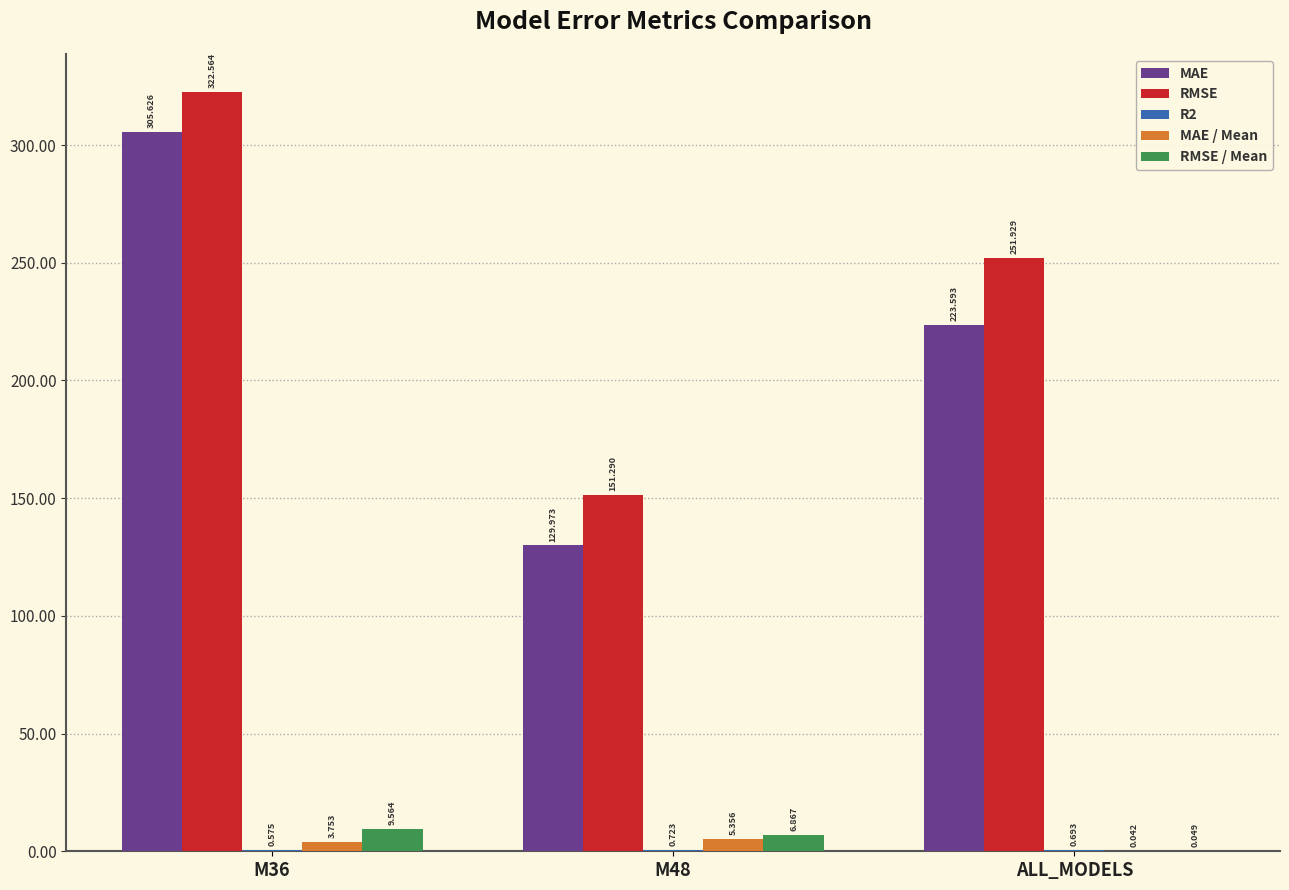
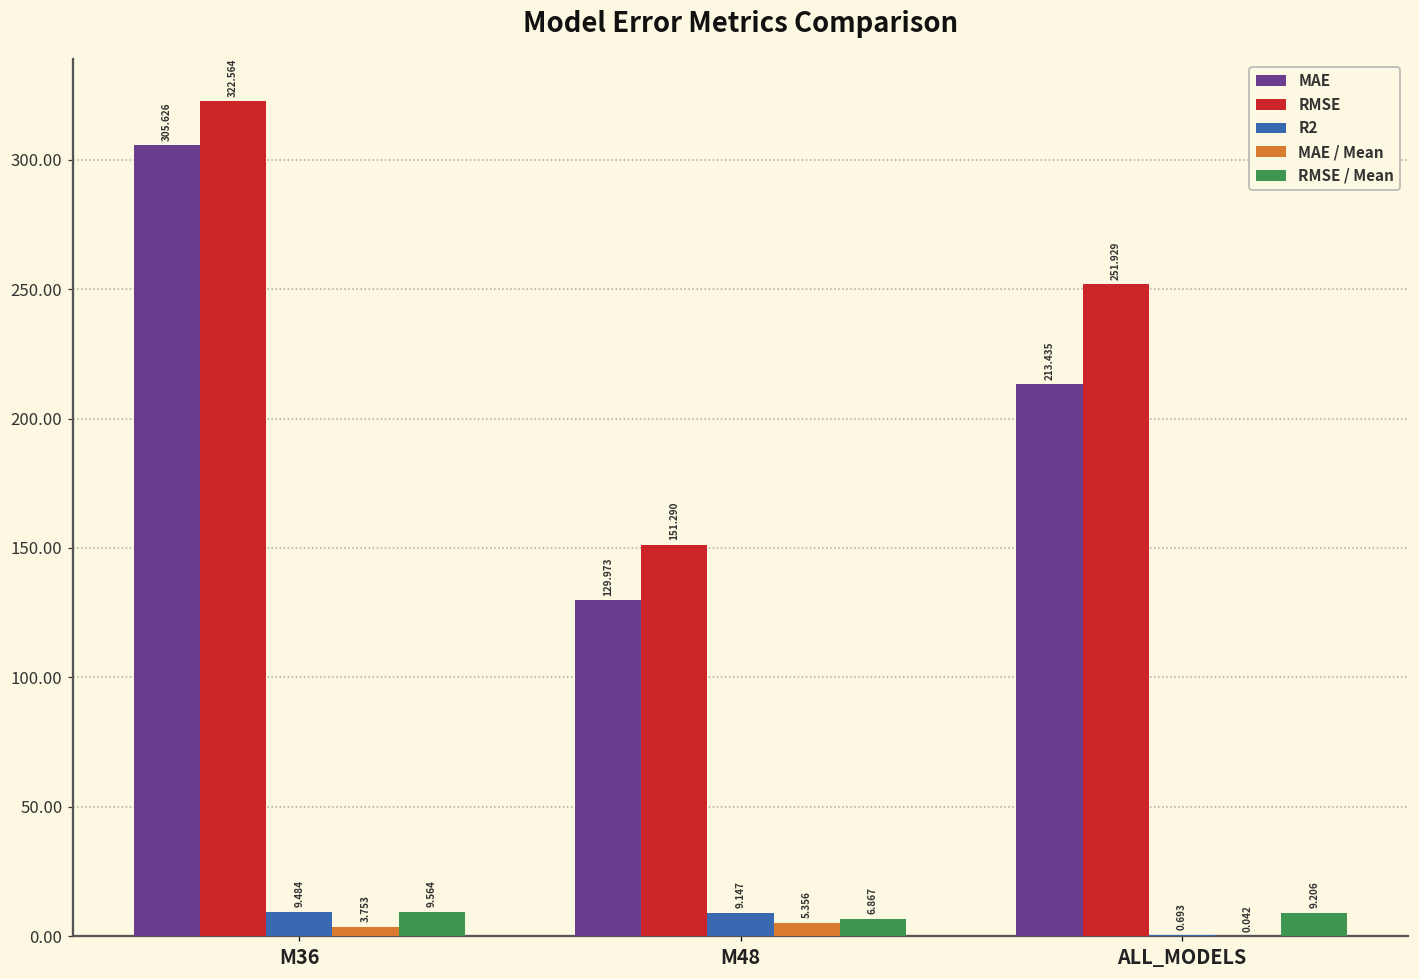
R2, M36: 0.575 -> 9.484
R2, M48: 0.723 -> 9.147
MAE, ALL_MODELS: 223.593 -> 213.435
RMSE / Mean, ALL_MODELS: 0.049 -> 9.206
